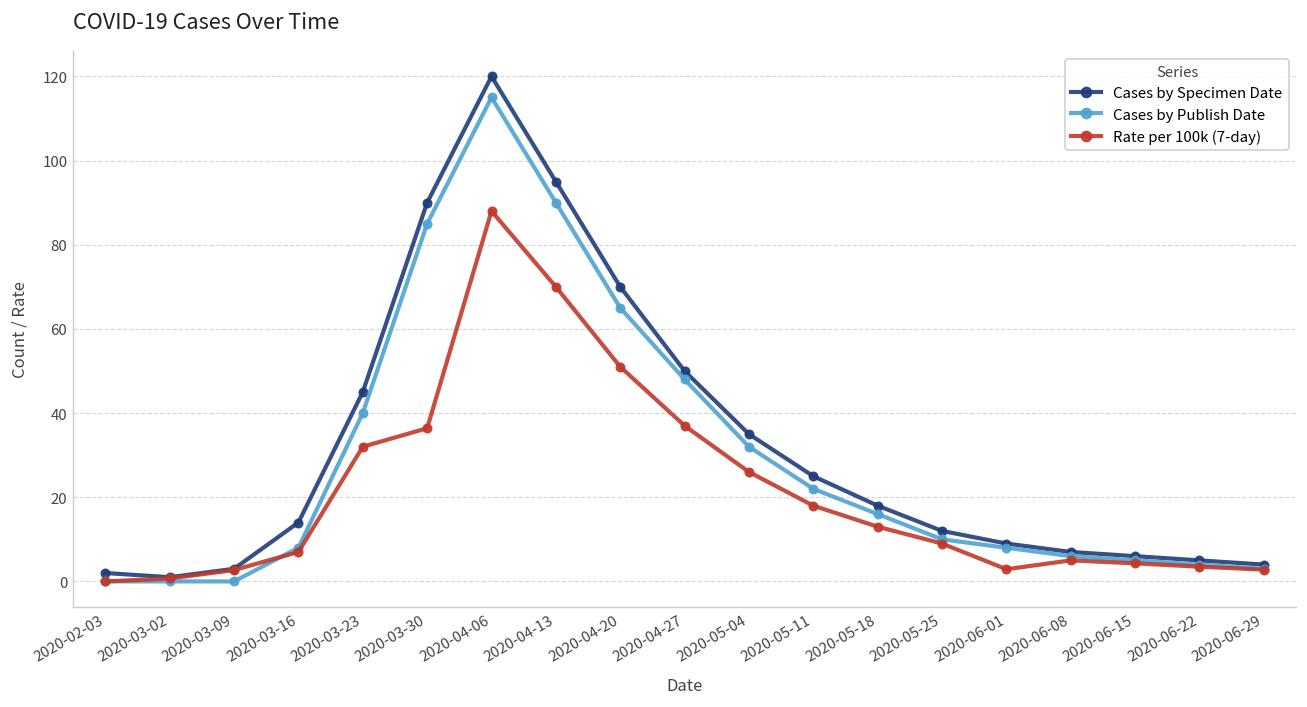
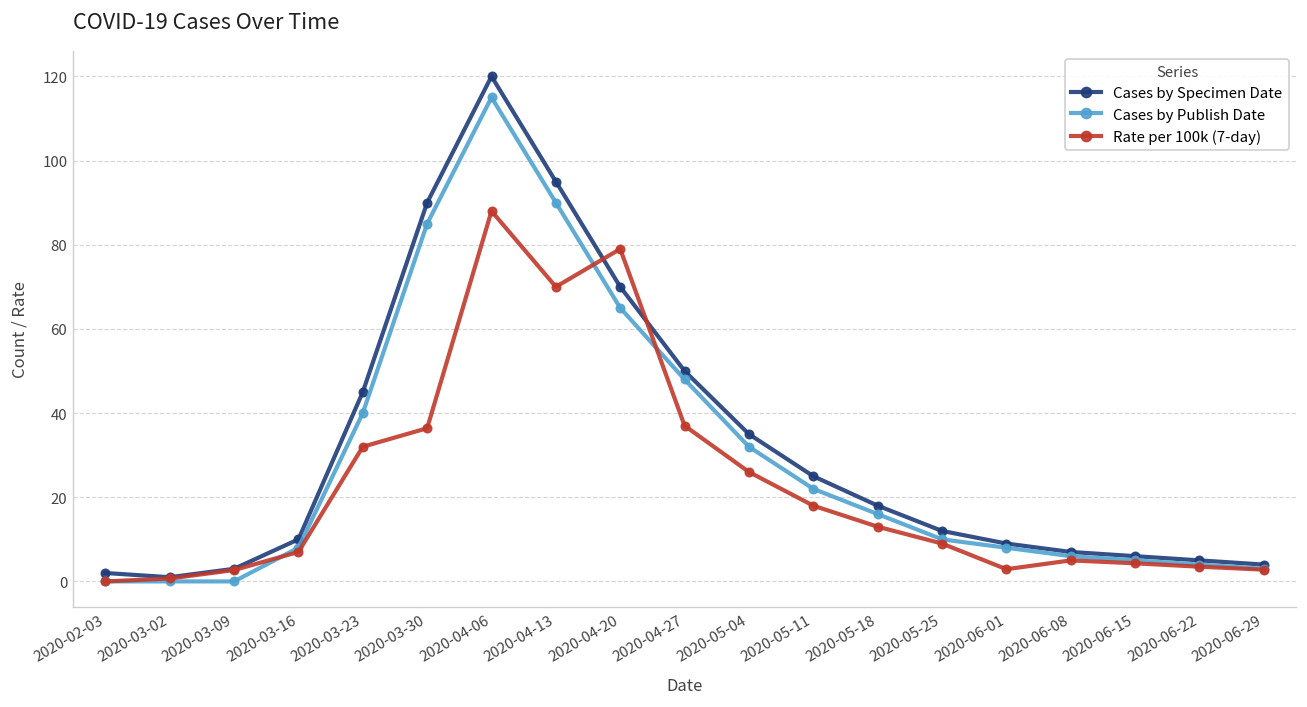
Cases by Specimen Date, 2020-03-16: 14 -> 10
Rate per 100k (7-day), 2020-04-20: 51 -> 79
